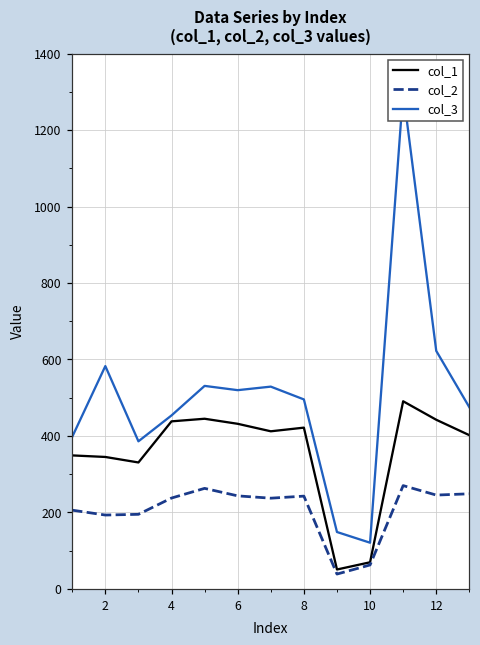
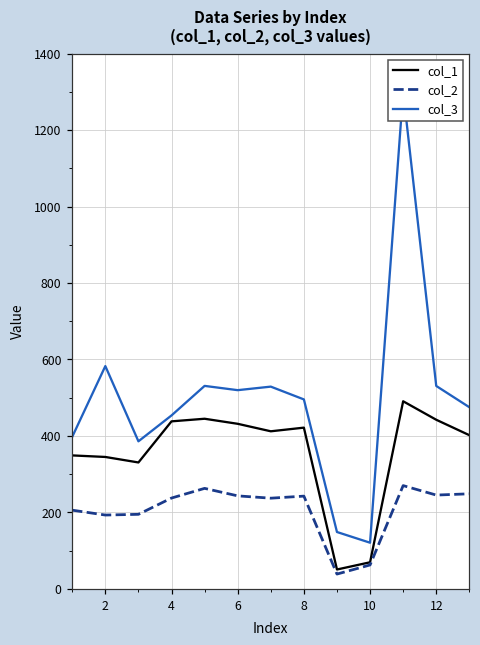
col_3, 12: 620 -> 530
